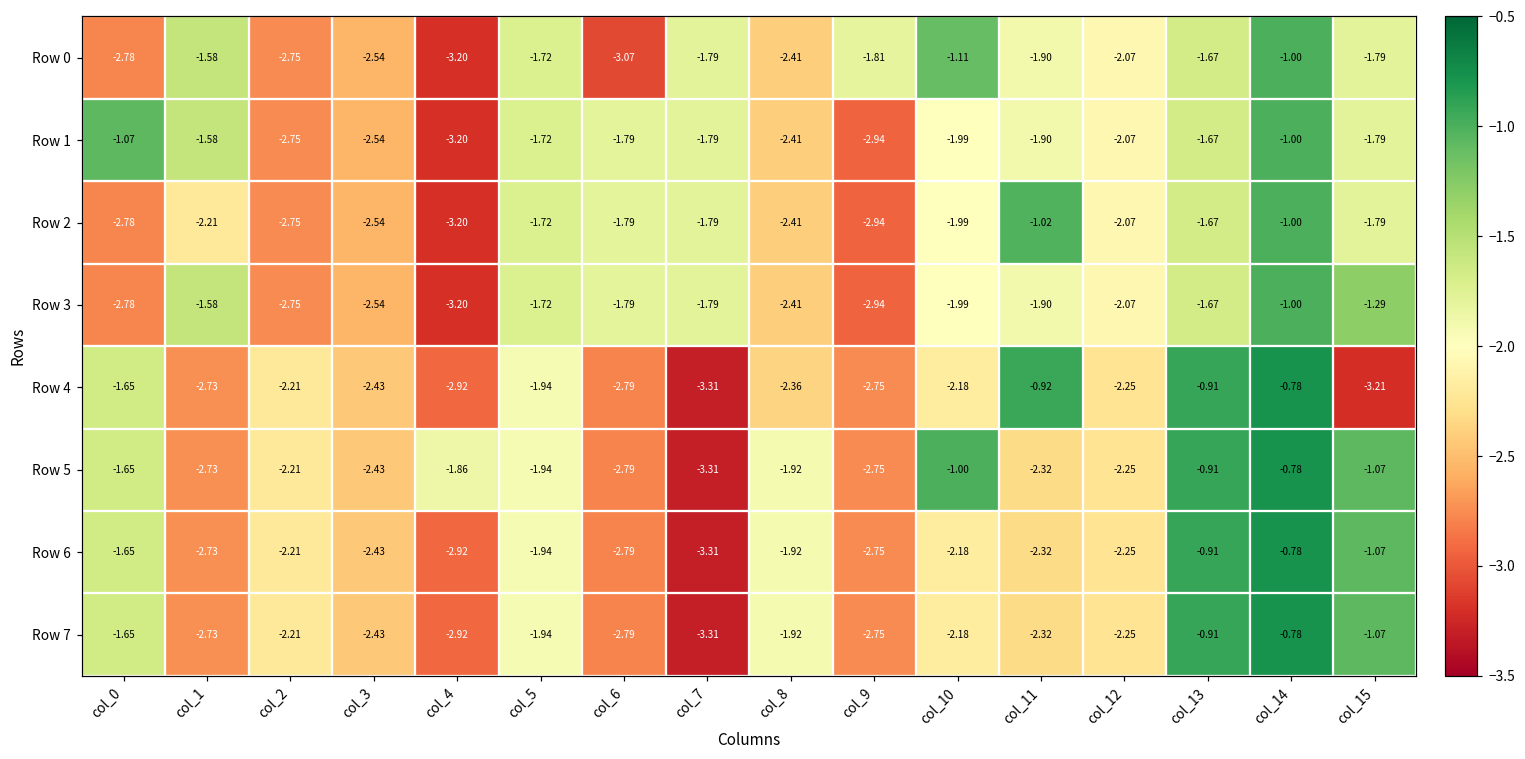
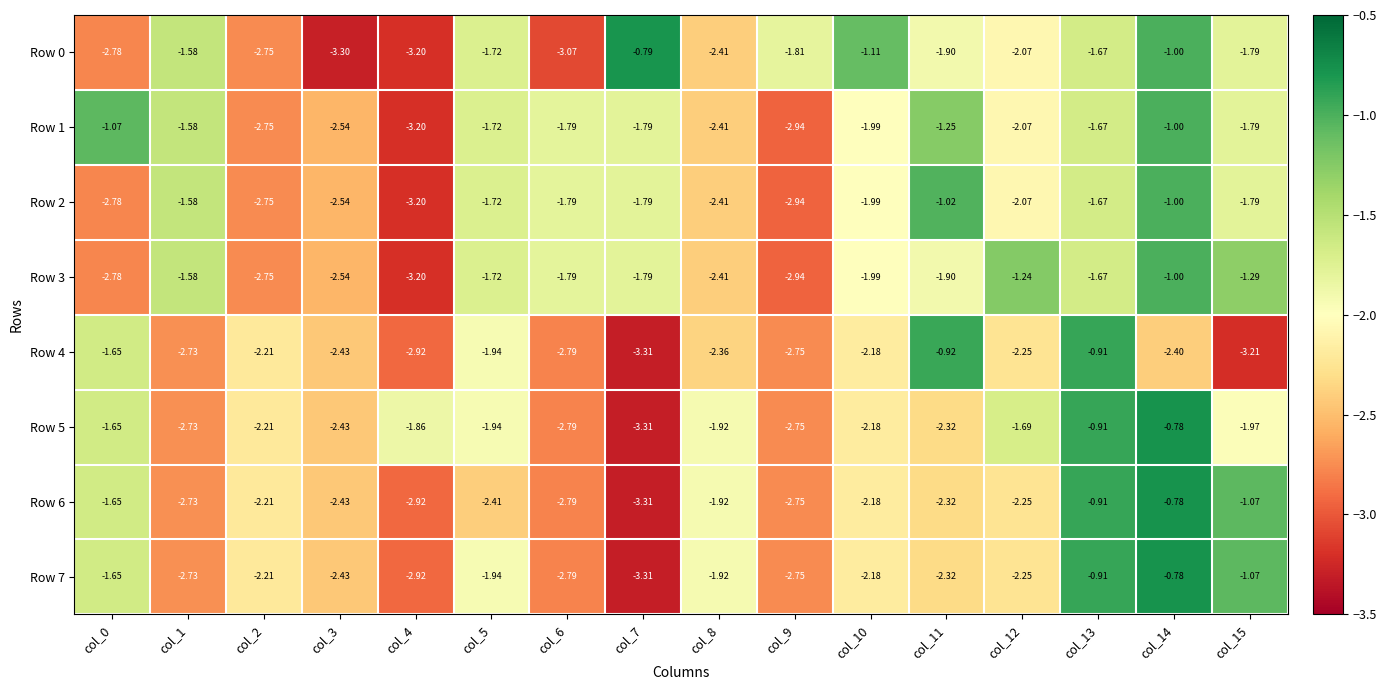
Row 0, col_3: -2.54 -> -3.30
Row 0, col_7: -1.79 -> -0.79
Row 1, col_11: -1.90 -> -1.25
Row 2, col_1: -2.21 -> -1.58
Row 3, col_12: -2.07 -> -1.24
Row 4, col_14: -0.78 -> -2.40
Row 5, col_10: -1.00 -> -2.18
Row 5, col_12: -2.25 -> -1.69
Row 5, col_15: -1.07 -> -1.97
Row 6, col_5: -1.94 -> -2.41
